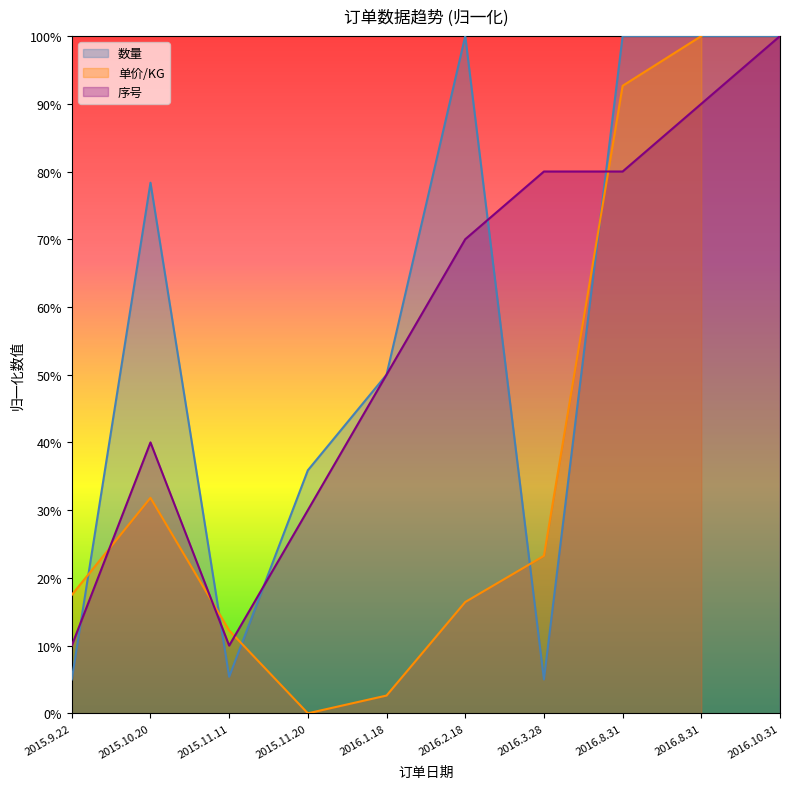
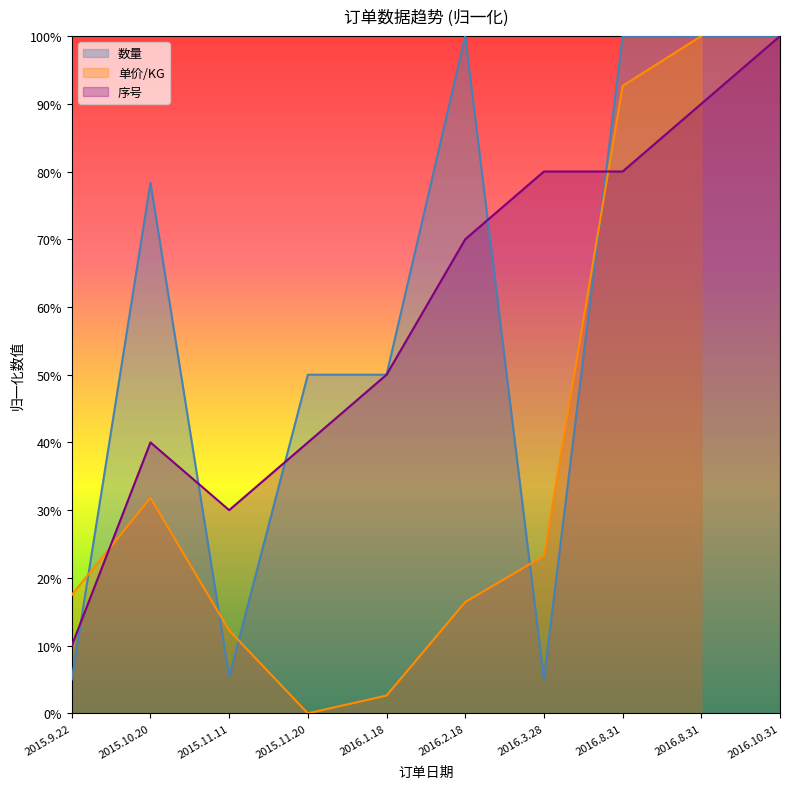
序号, 2015.11.11: 10% -> 30%
数量, 2015.11.20: 36% -> 50%
序号, 2015.11.20: 30% -> 40%
